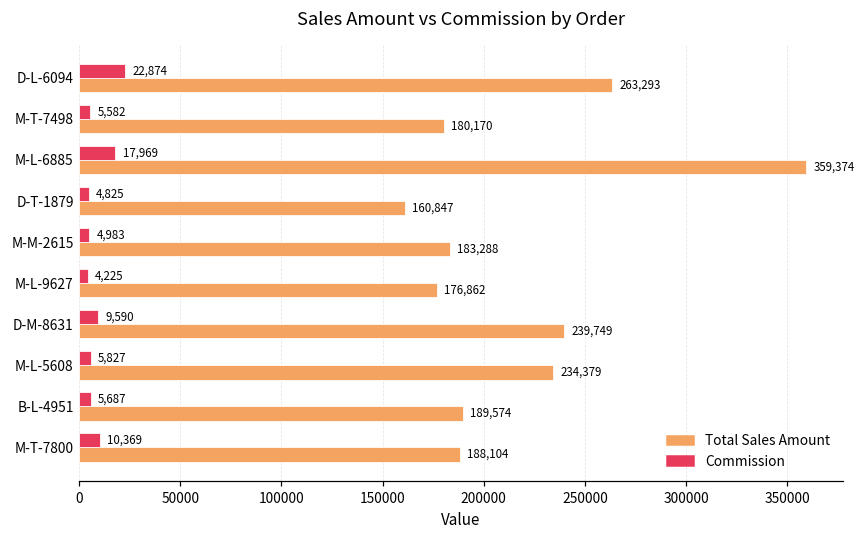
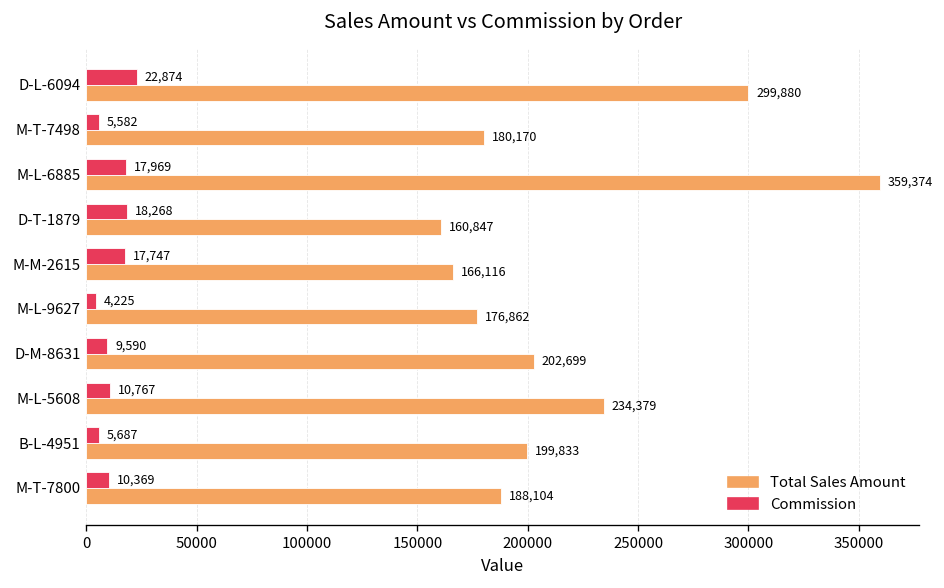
Total Sales Amount, D-L-6094: 263,293 -> 299,880
Commission, D-T-1879: 4,825 -> 18,268
Commission, M-M-2615: 4,983 -> 17,747
Total Sales Amount, M-M-2615: 183,288 -> 166,116
Total Sales Amount, D-M-8631: 239,749 -> 202,699
Commission, M-L-5608: 5,827 -> 10,767
Total Sales Amount, B-L-4951: 189,574 -> 199,833
